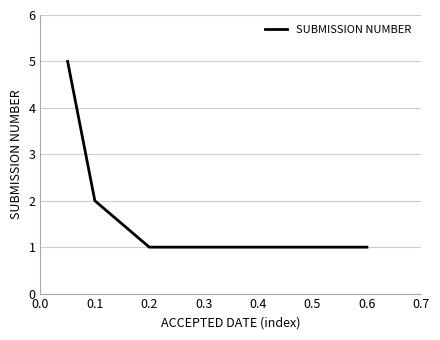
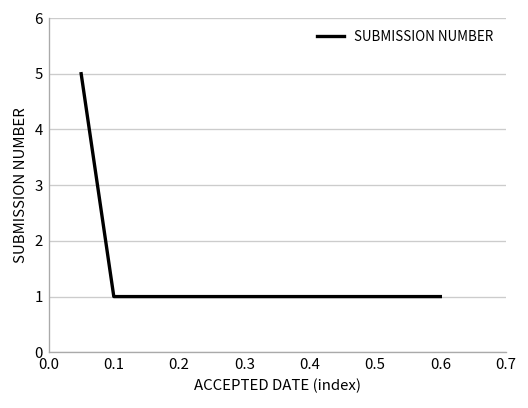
0.1: 2 -> 1
